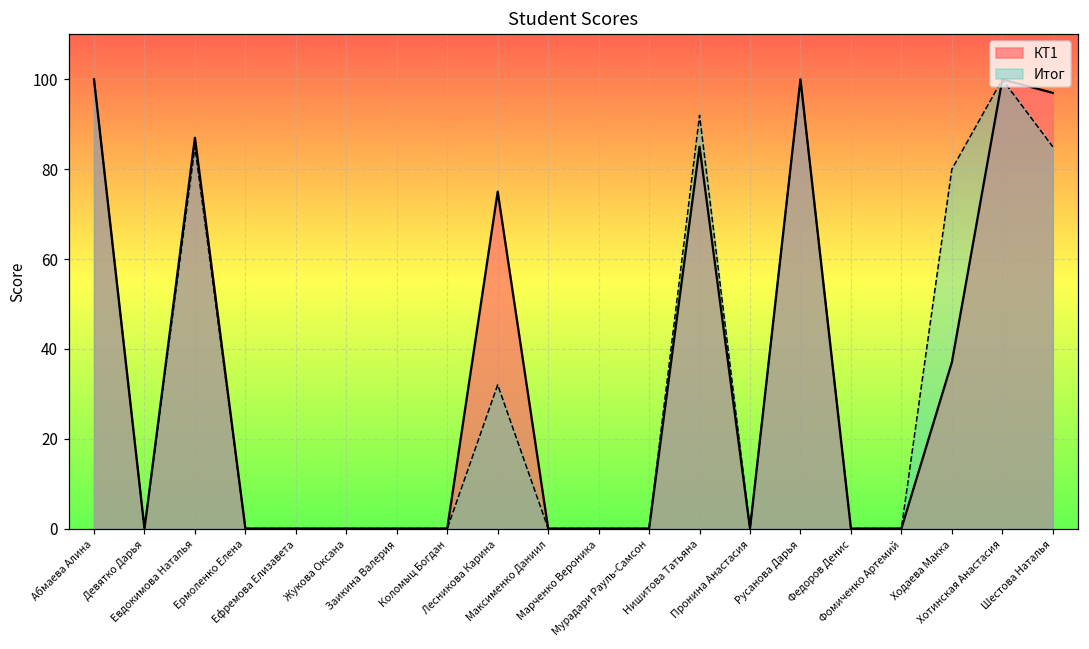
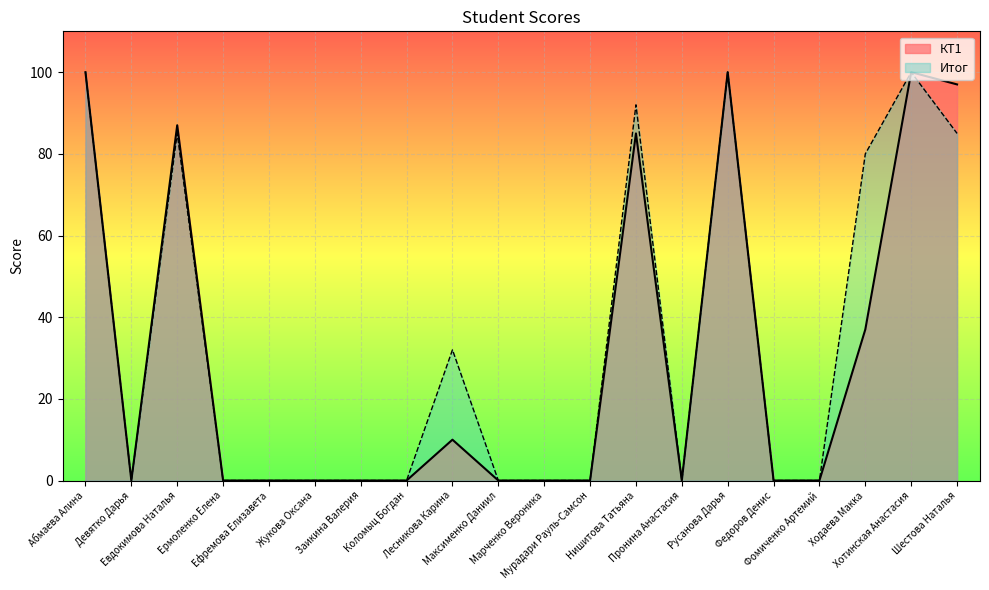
КТ1, Лесникова Карина: 75 -> 10
